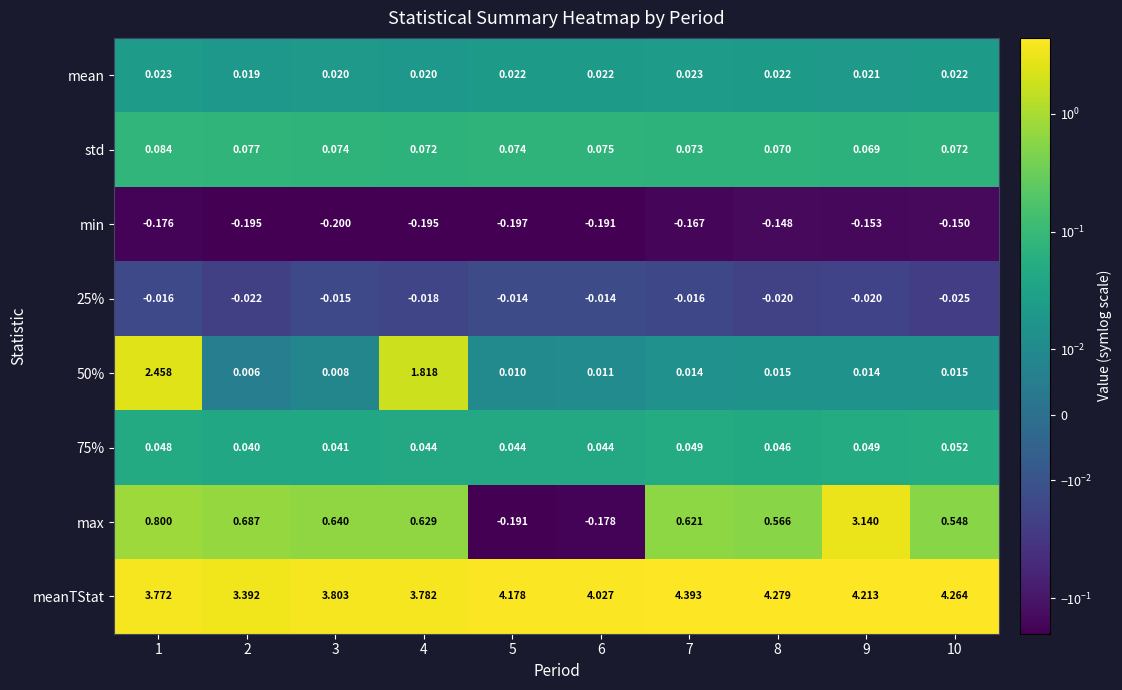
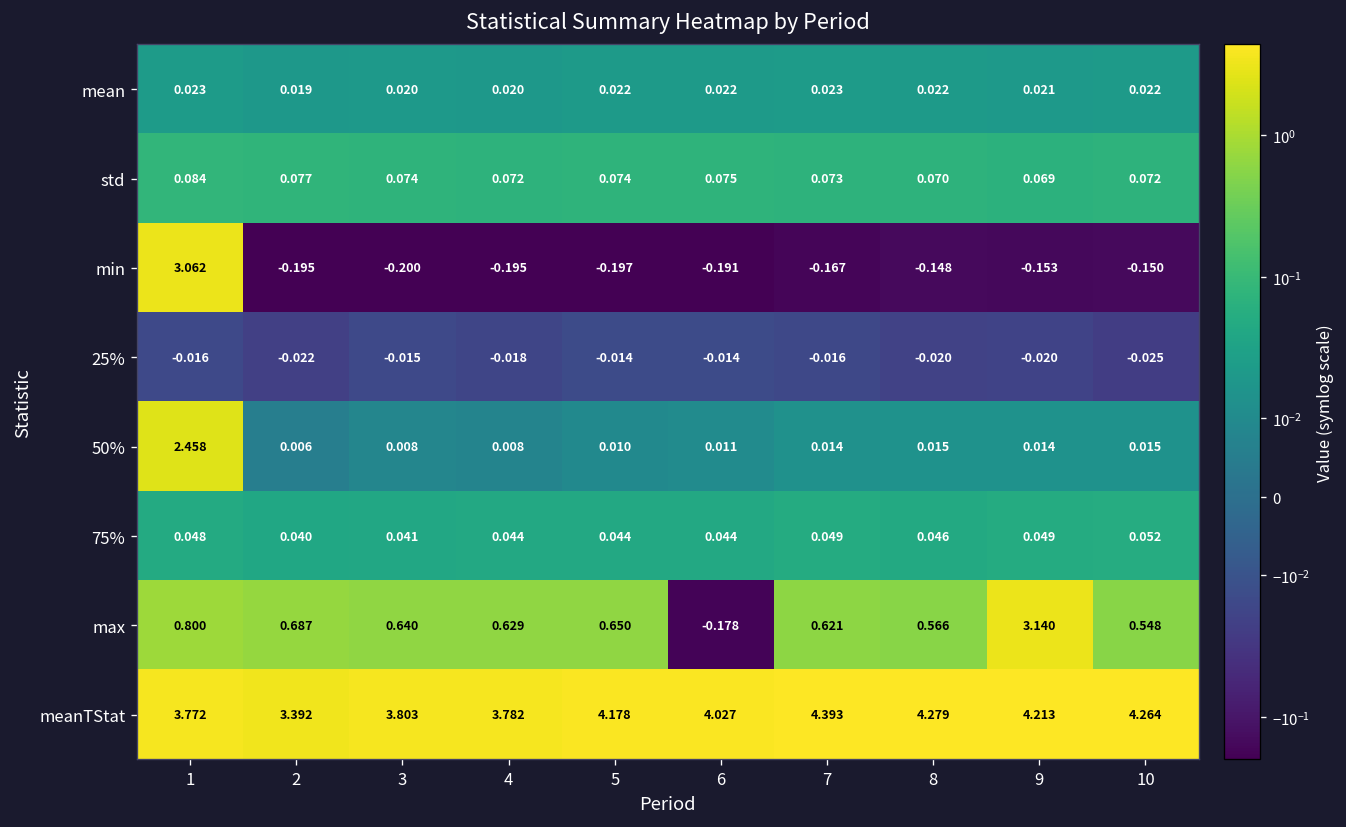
min, 1: -0.176 -> 3.062
50%, 4: 1.818 -> 0.008
max, 5: -0.191 -> 0.650
